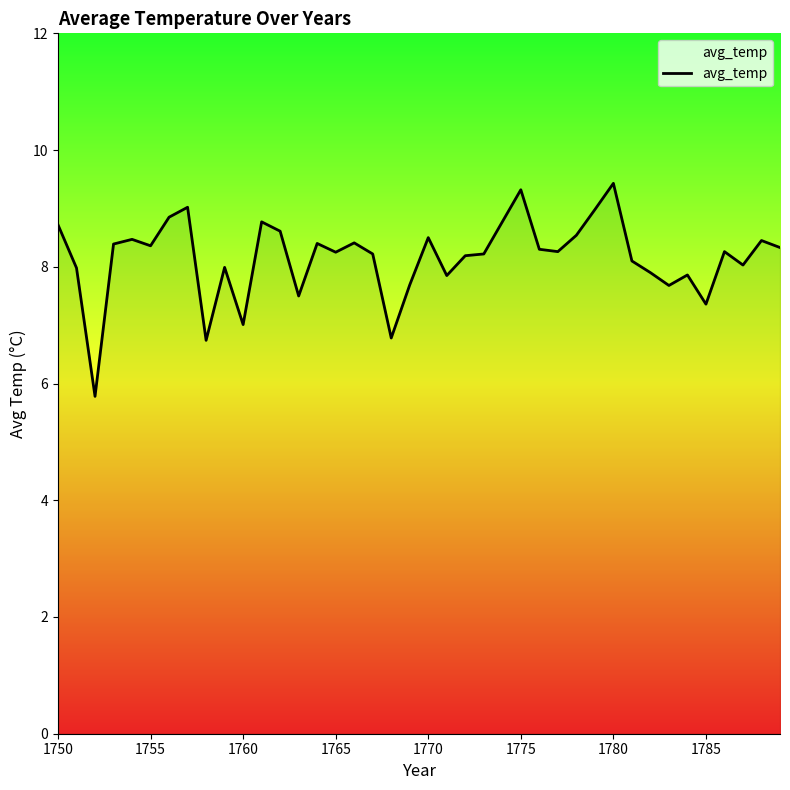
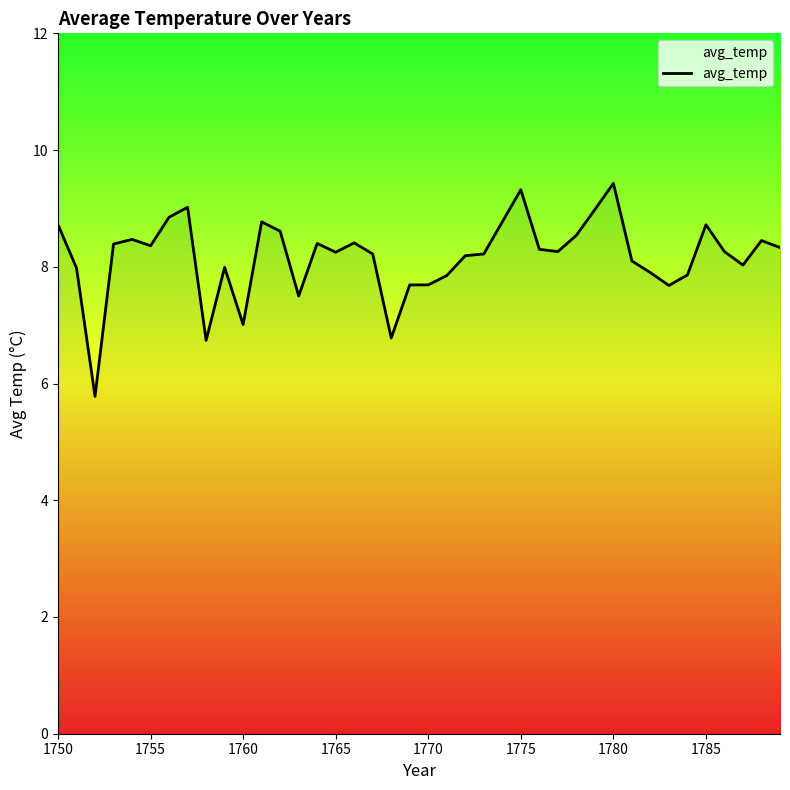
1770: 8.5 -> 7.7
1785: 7.4 -> 8.7
